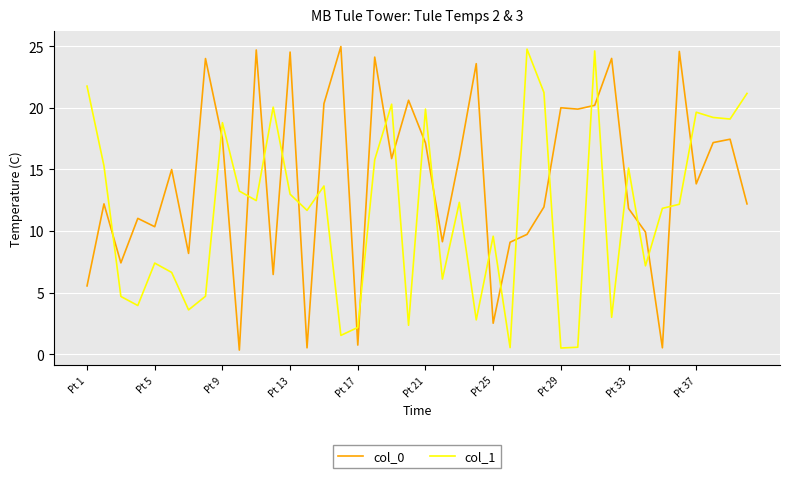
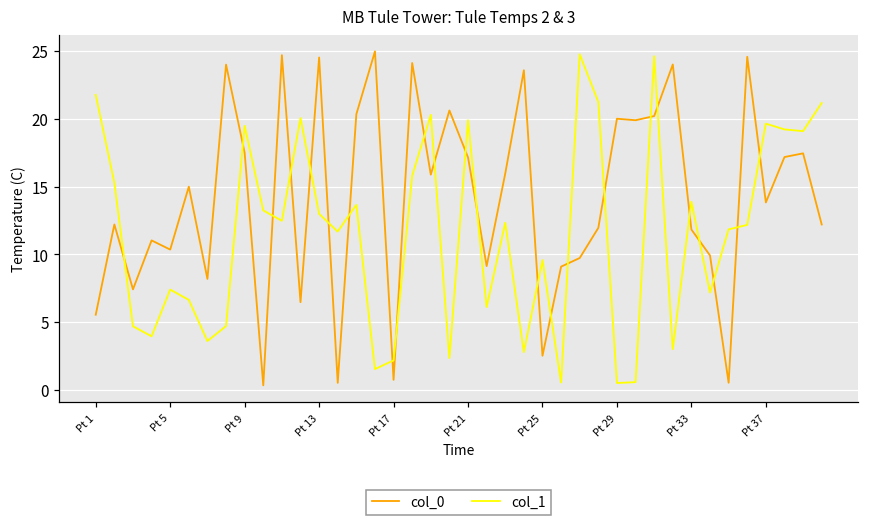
col_1, Pt 9: 18.8 -> 19.5
col_1, Pt 33: 15.1 -> 13.9
